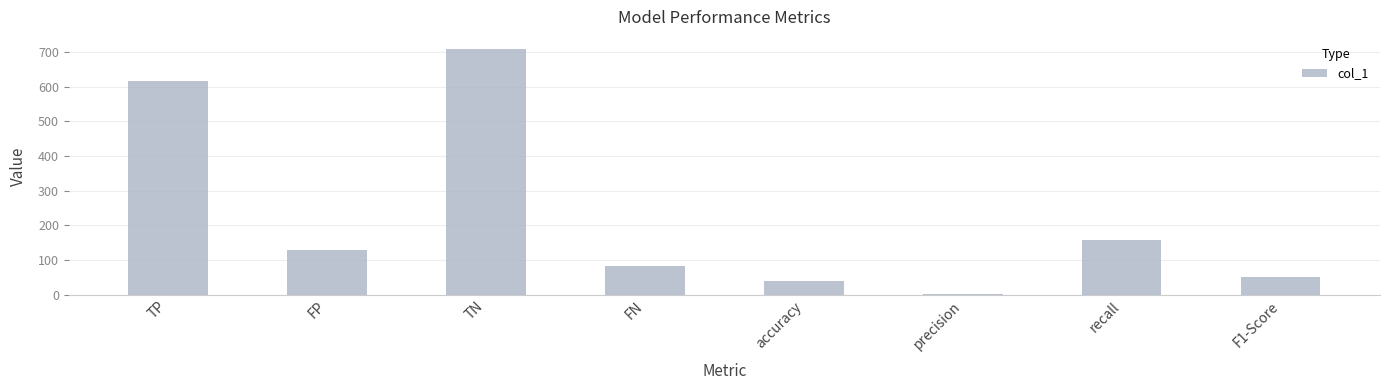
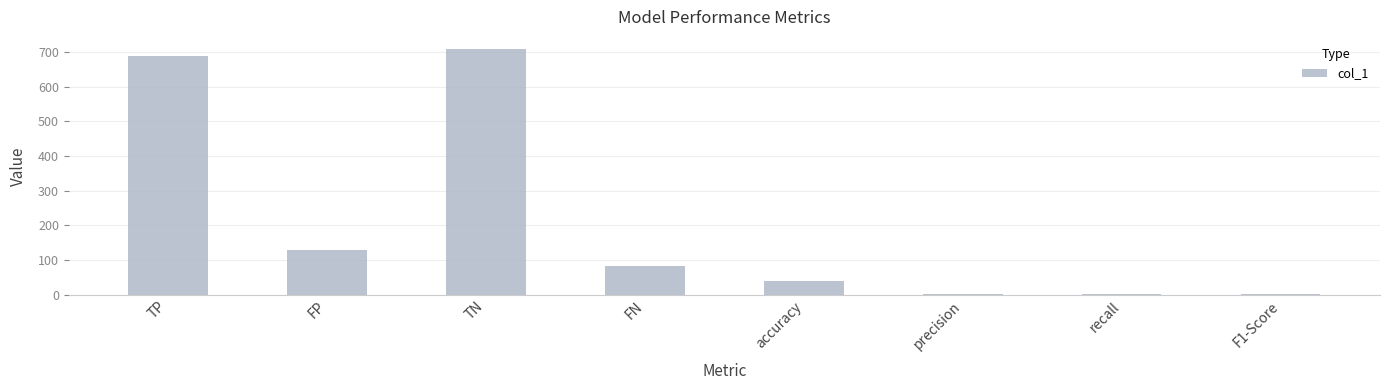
TP: 620 -> 690
recall: 160 -> 0
F1-Score: 50 -> 0
